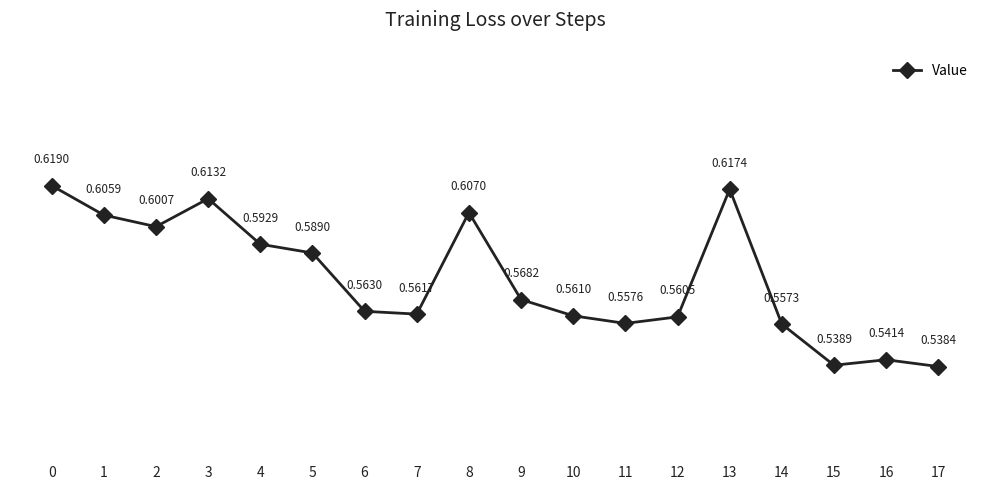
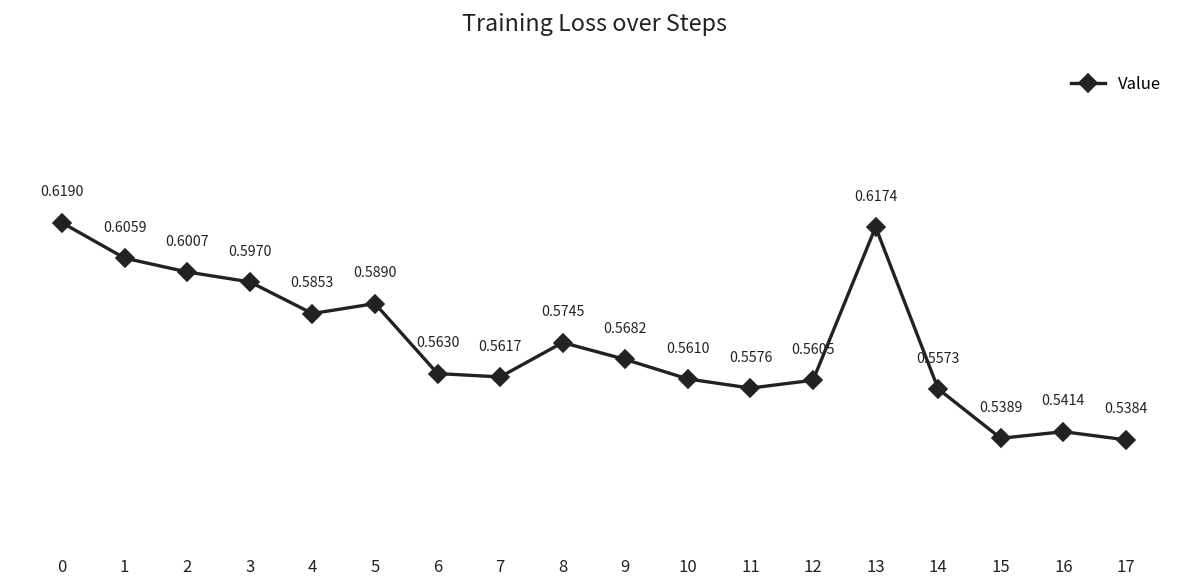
3: 0.6132 -> 0.5970
4: 0.5929 -> 0.5853
8: 0.6070 -> 0.5745
